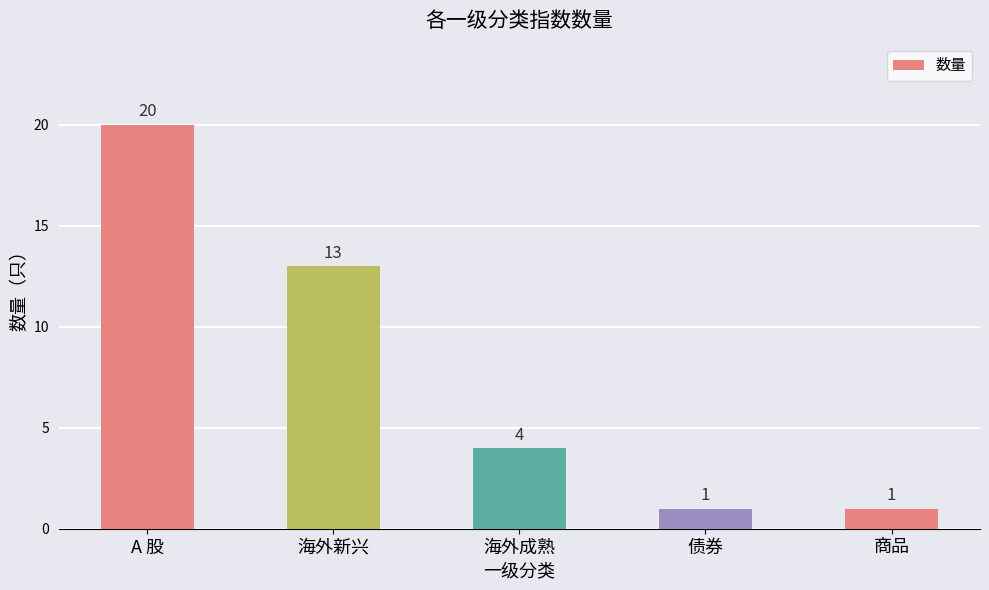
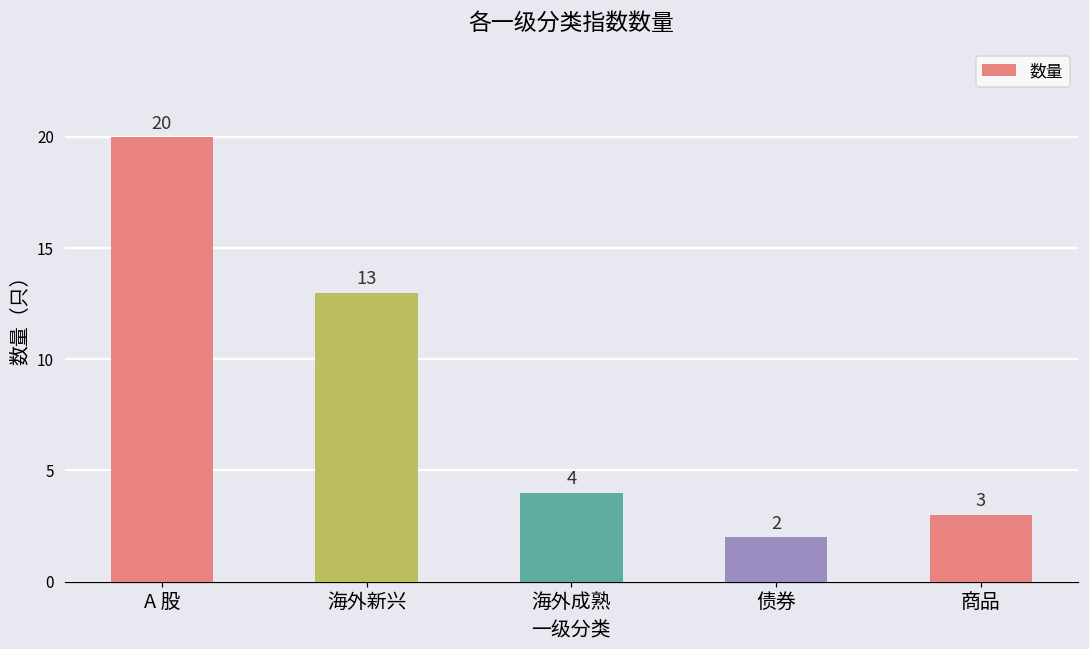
债券: 1 -> 2
商品: 1 -> 3
